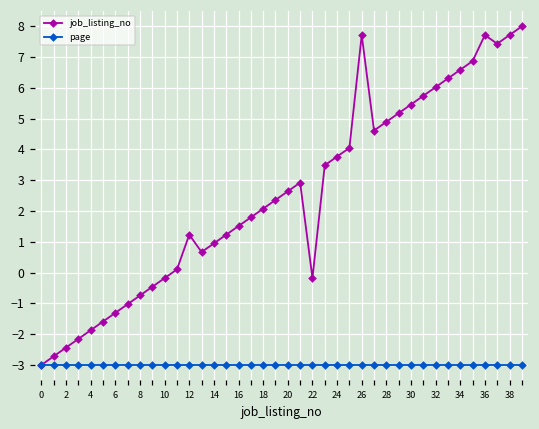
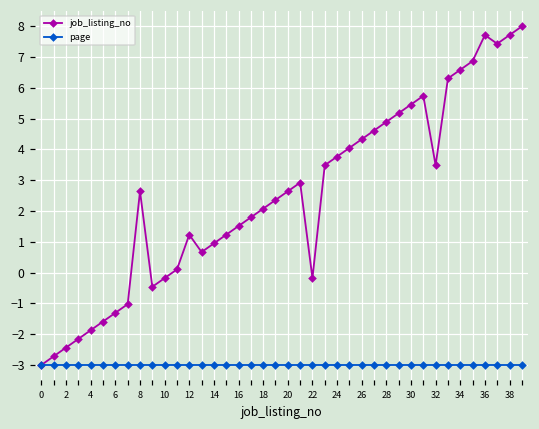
job_listing_no, 8: -0.7 -> 2.6
job_listing_no, 26: 7.7 -> 4.3
job_listing_no, 32: 6.0 -> 3.5
